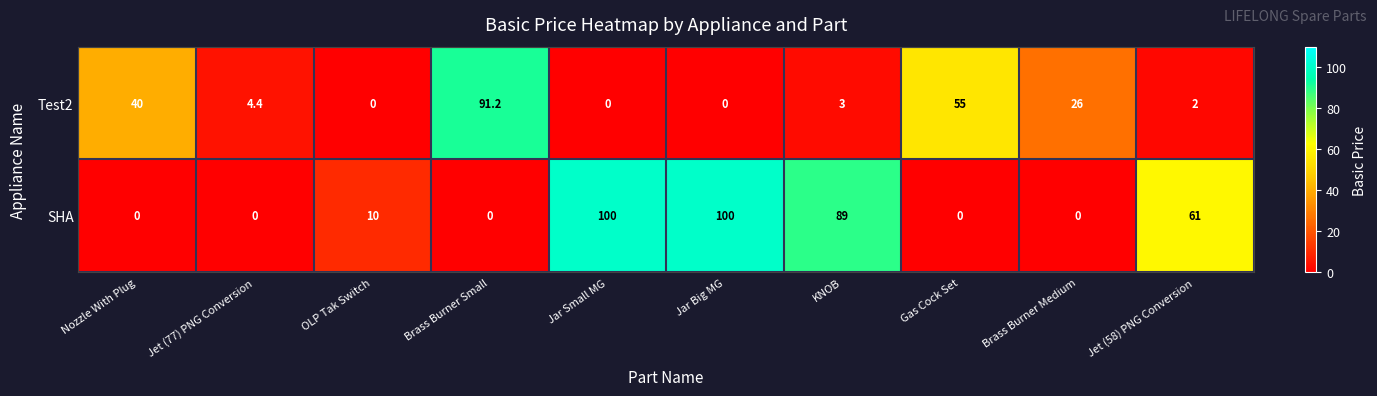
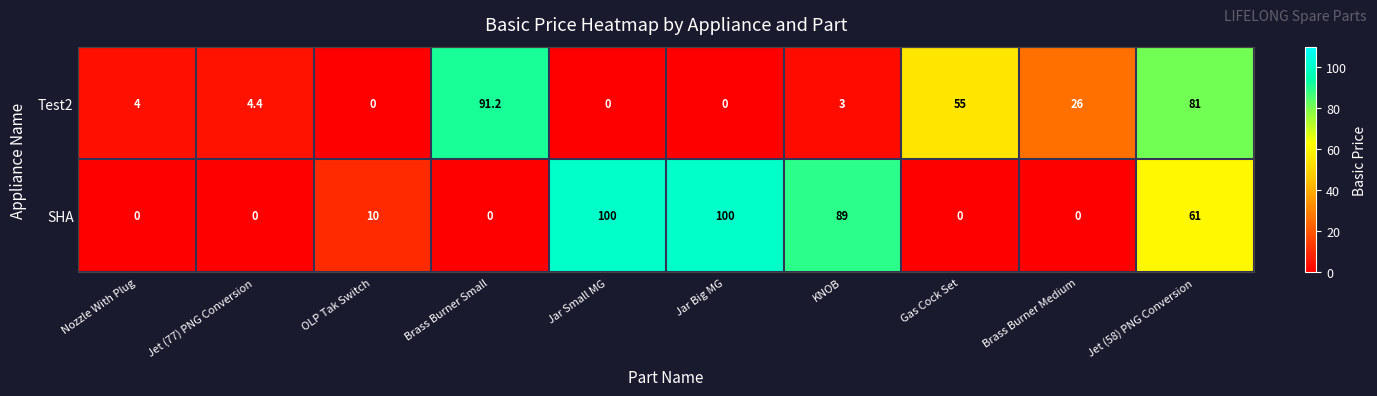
Test2, Nozzle With Plug: 40 -> 4
Test2, Jet (58) PNG Conversion: 2 -> 81
